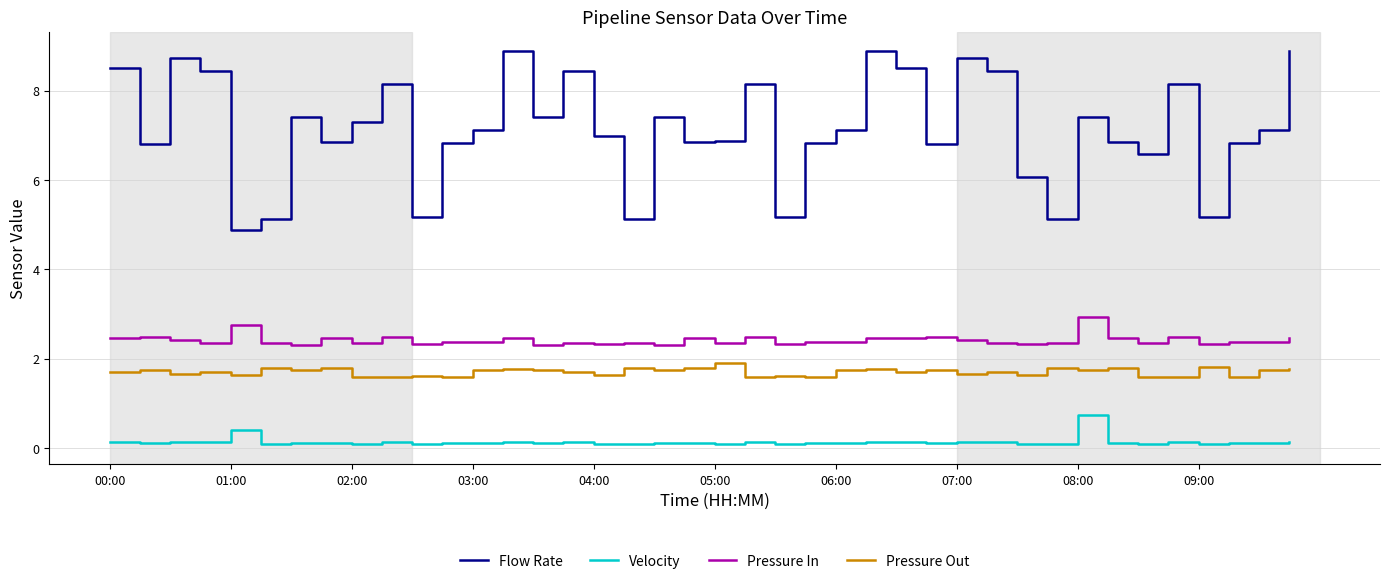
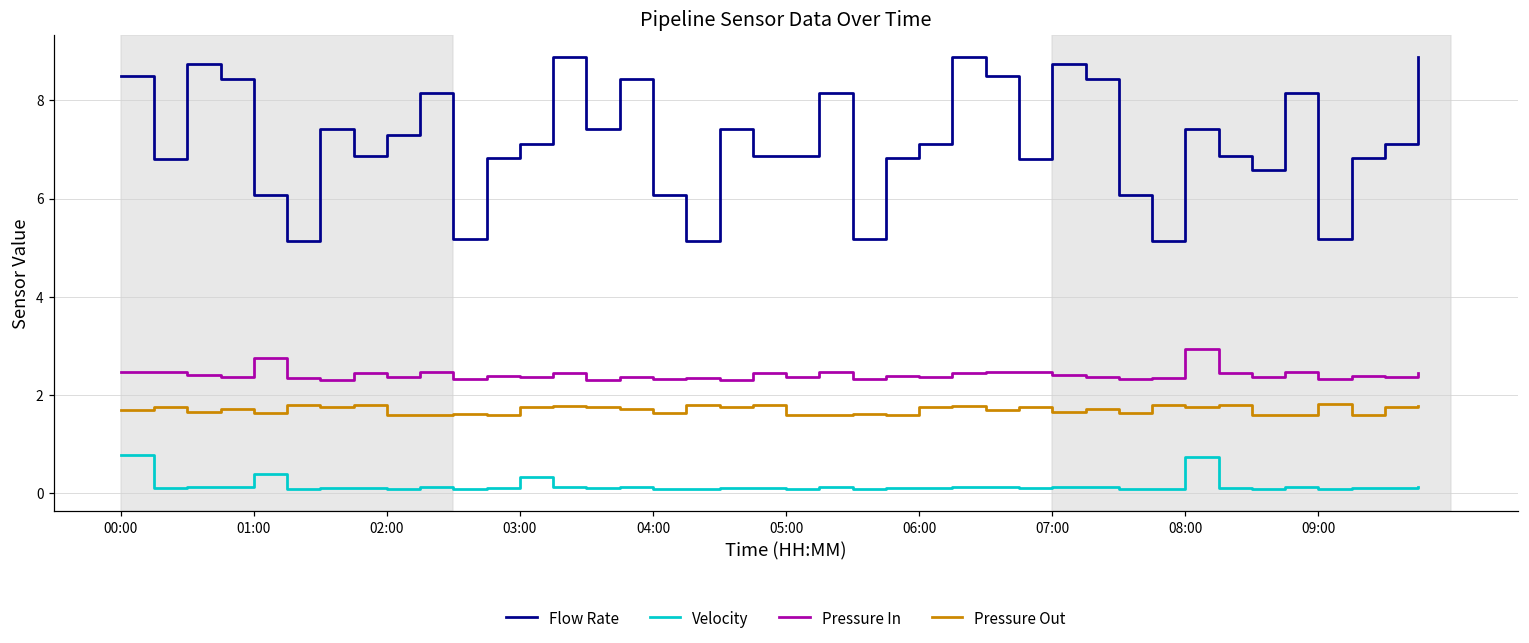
Velocity, 00:00: 0.1 -> 0.8
Flow Rate, 01:00: 4.9 -> 6.1
Velocity, 03:00: 0.1 -> 0.3
Flow Rate, 04:00: 7.0 -> 6.1
Pressure Out, 05:00: 1.9 -> 1.6
